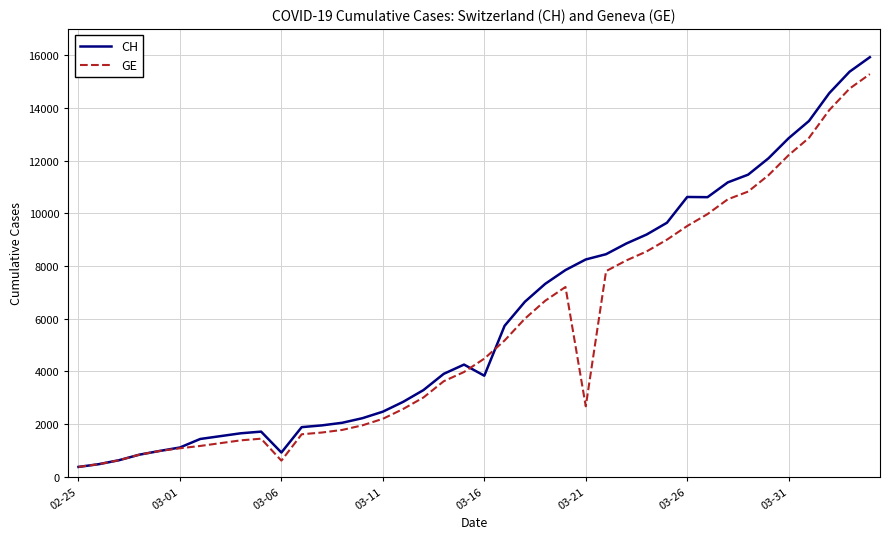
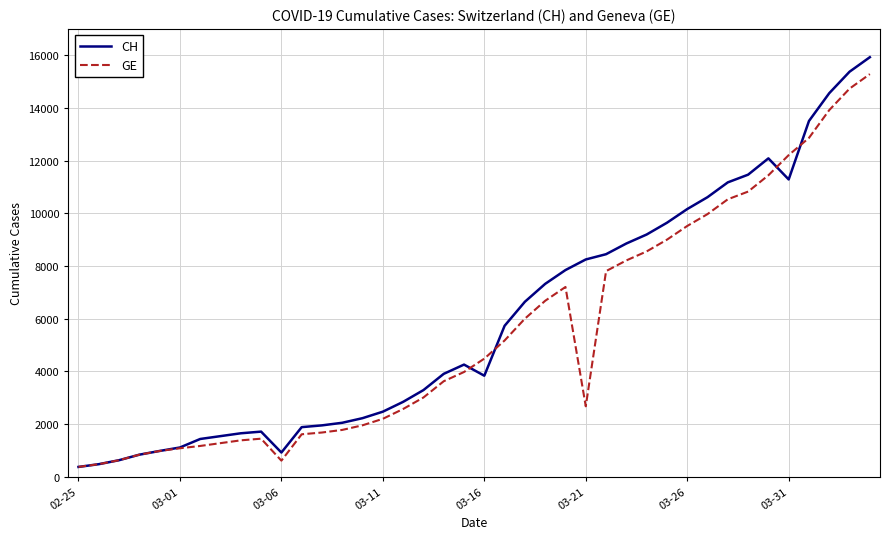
CH, 03-26: 10600 -> 10200
CH, 03-31: 12900 -> 11300
